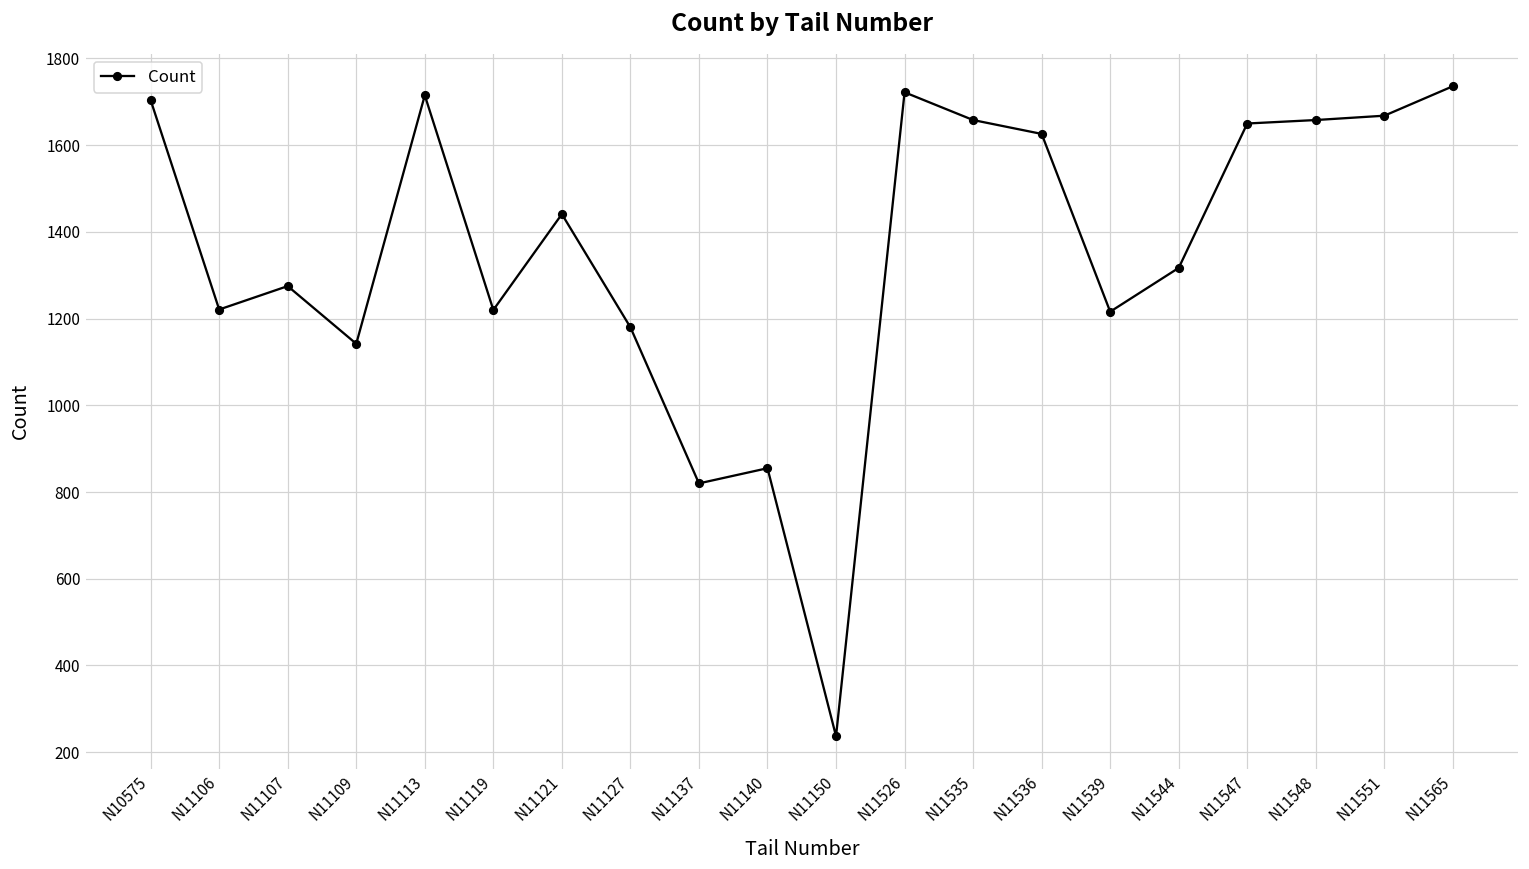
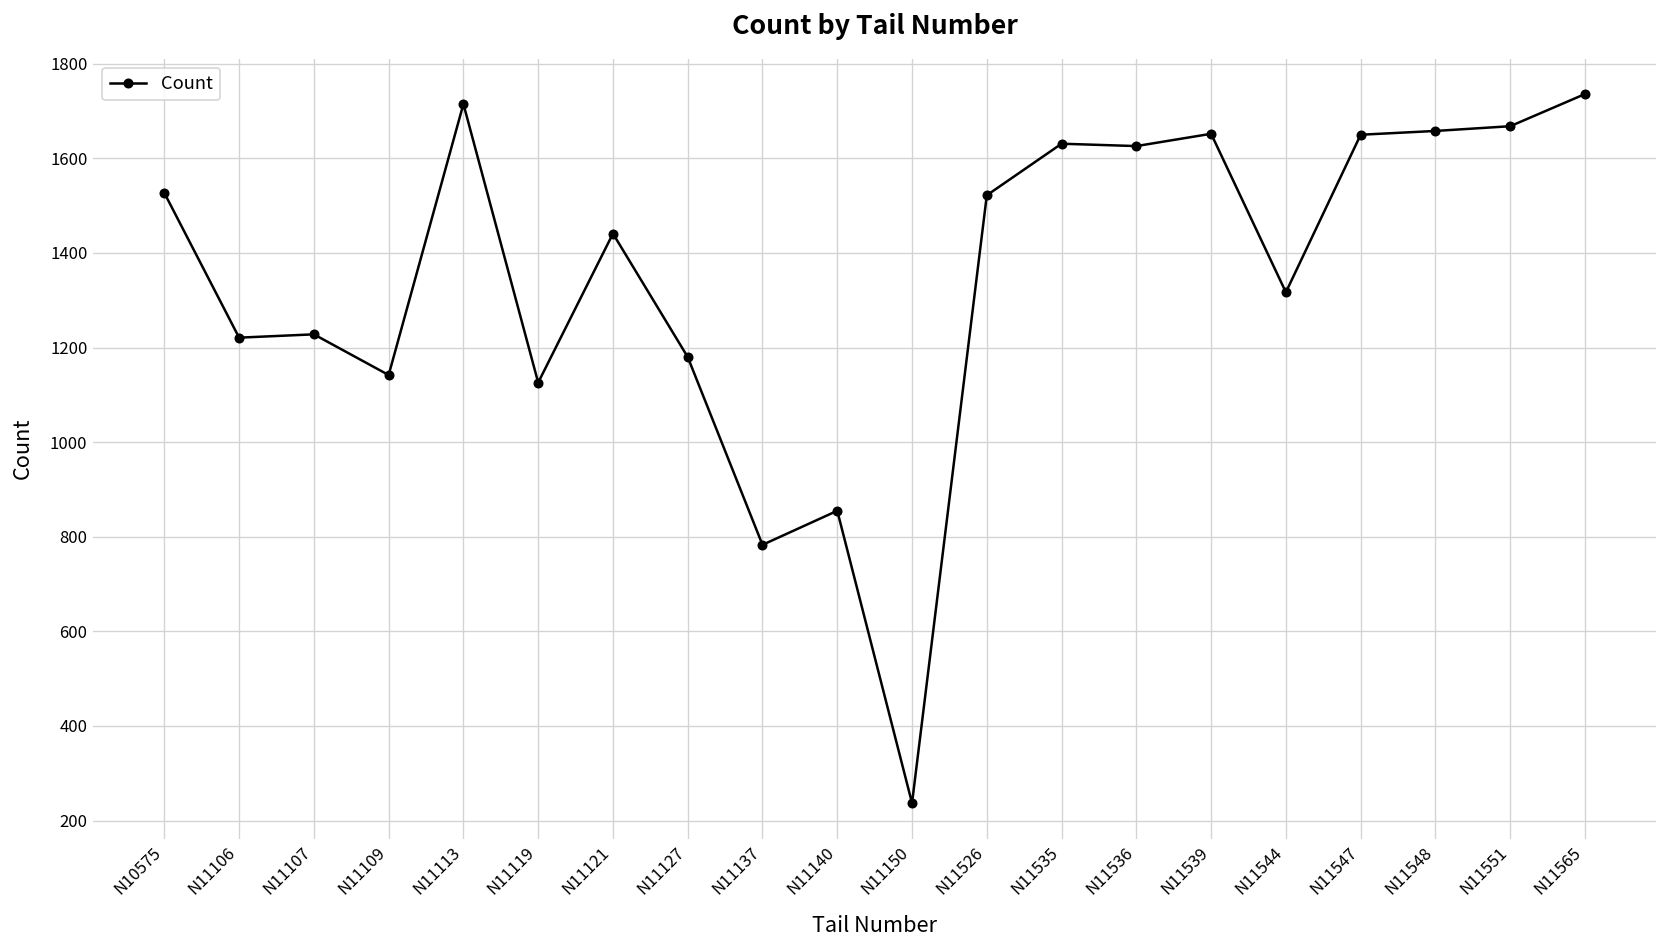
N10575: 1700 -> 1530
N11107: 1280 -> 1230
N11119: 1220 -> 1130
N11137: 820 -> 780
N11526: 1720 -> 1520
N11535: 1660 -> 1630
N11539: 1220 -> 1650
